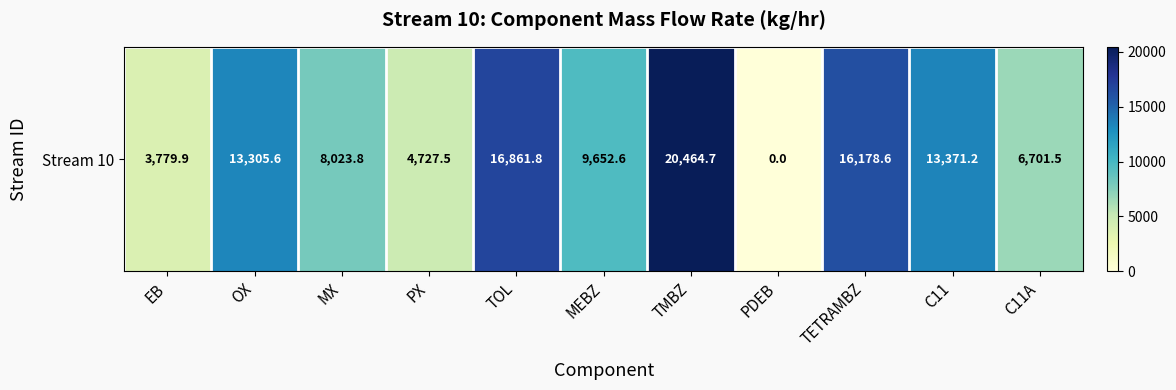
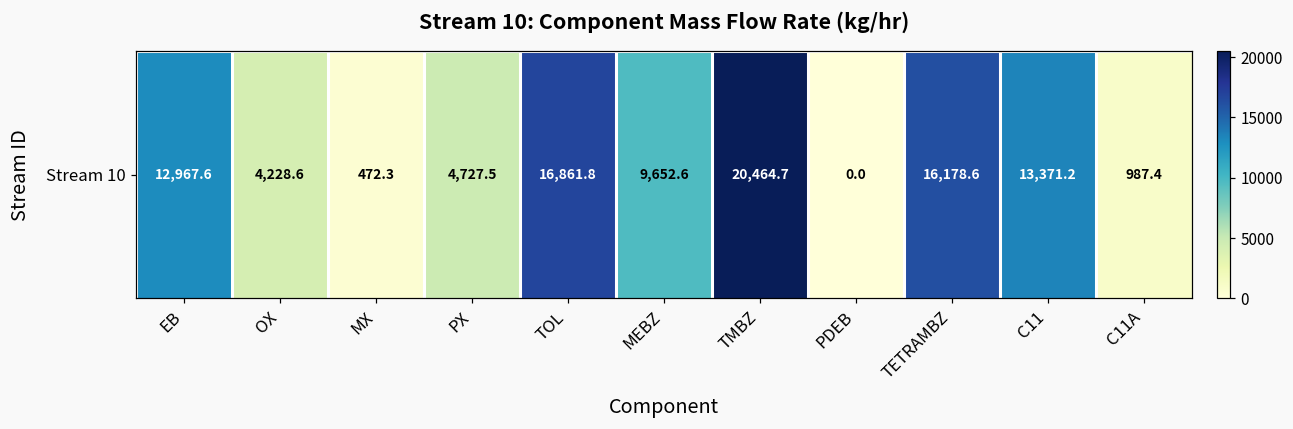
Stream 10, EB: 3,779.9 -> 12,967.6
Stream 10, OX: 13,305.6 -> 4,228.6
Stream 10, MX: 8,023.8 -> 472.3
Stream 10, C11A: 6,701.5 -> 987.4
